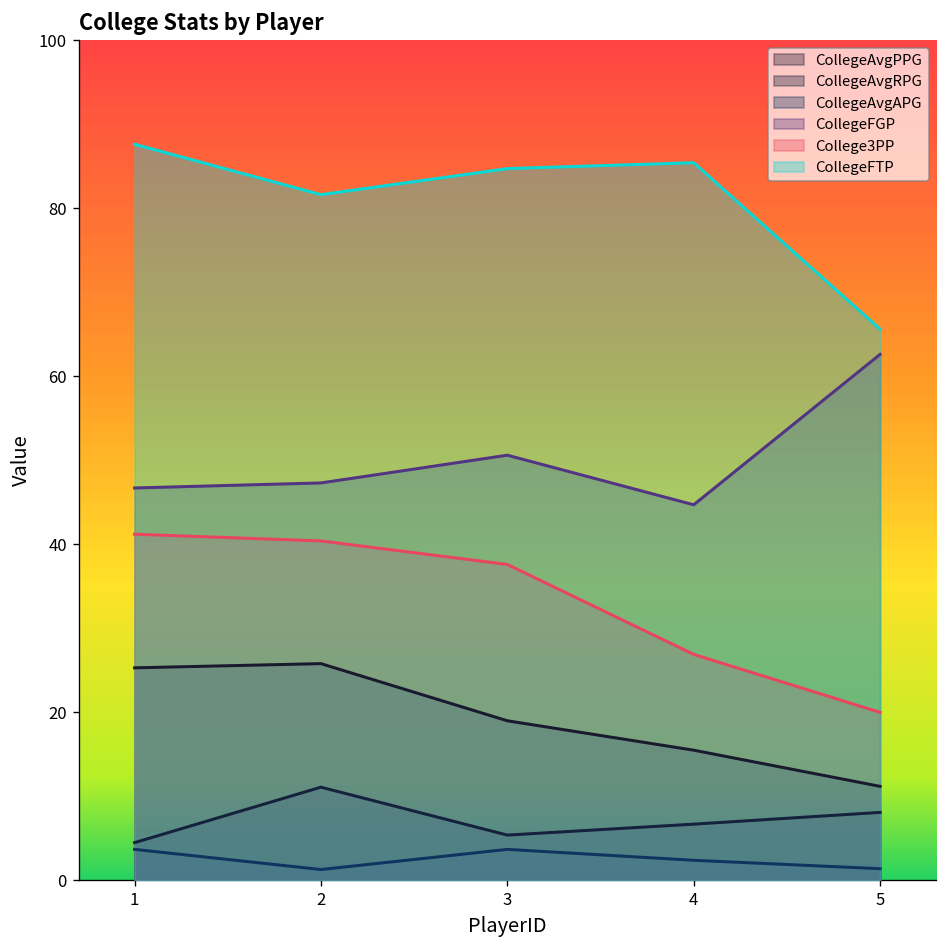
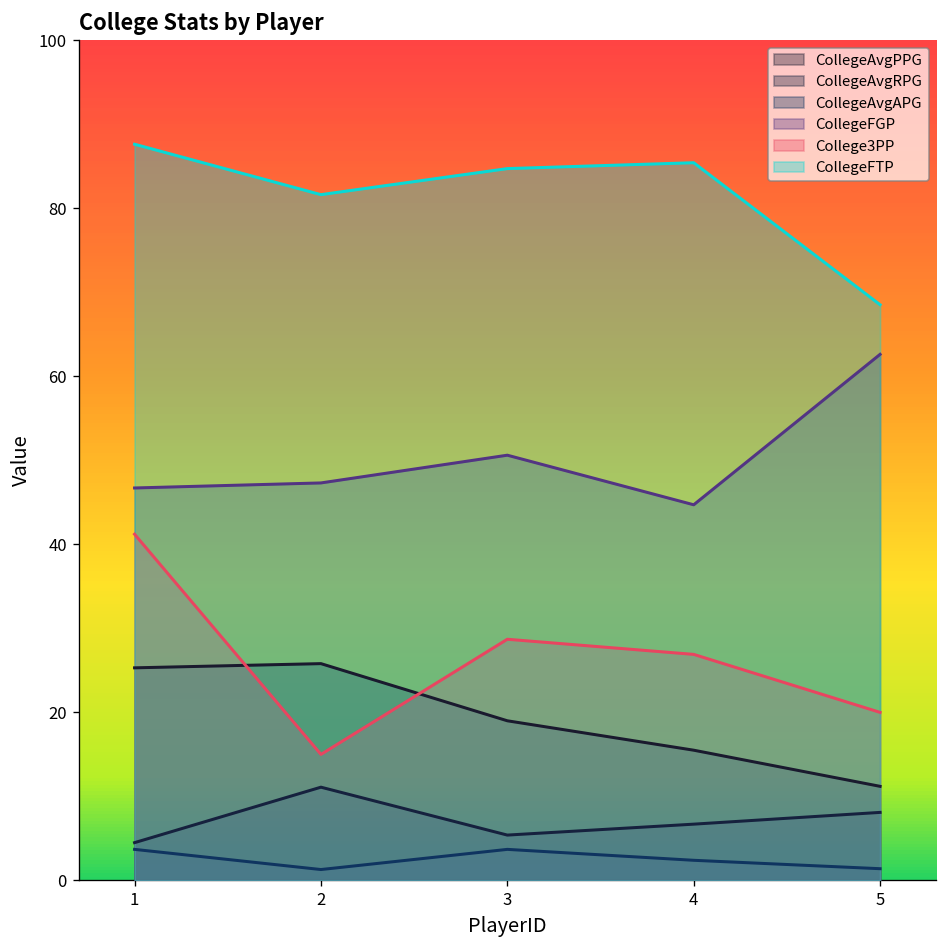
College3PP, 2: 40 -> 15
College3PP, 3: 38 -> 29
CollegeFTP, 5: 66 -> 69
